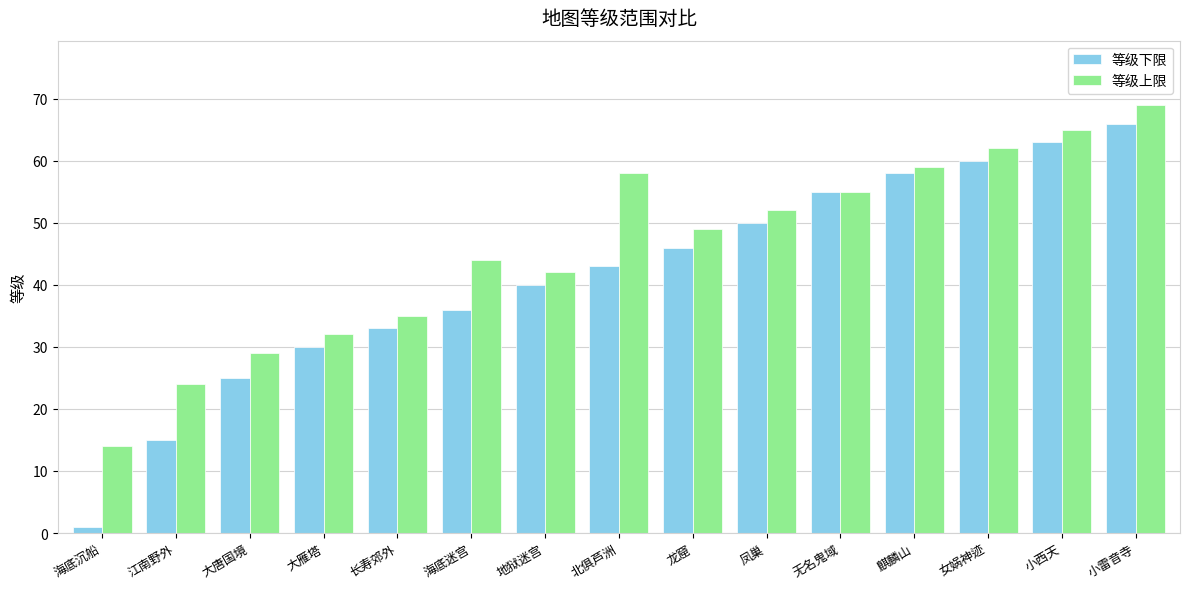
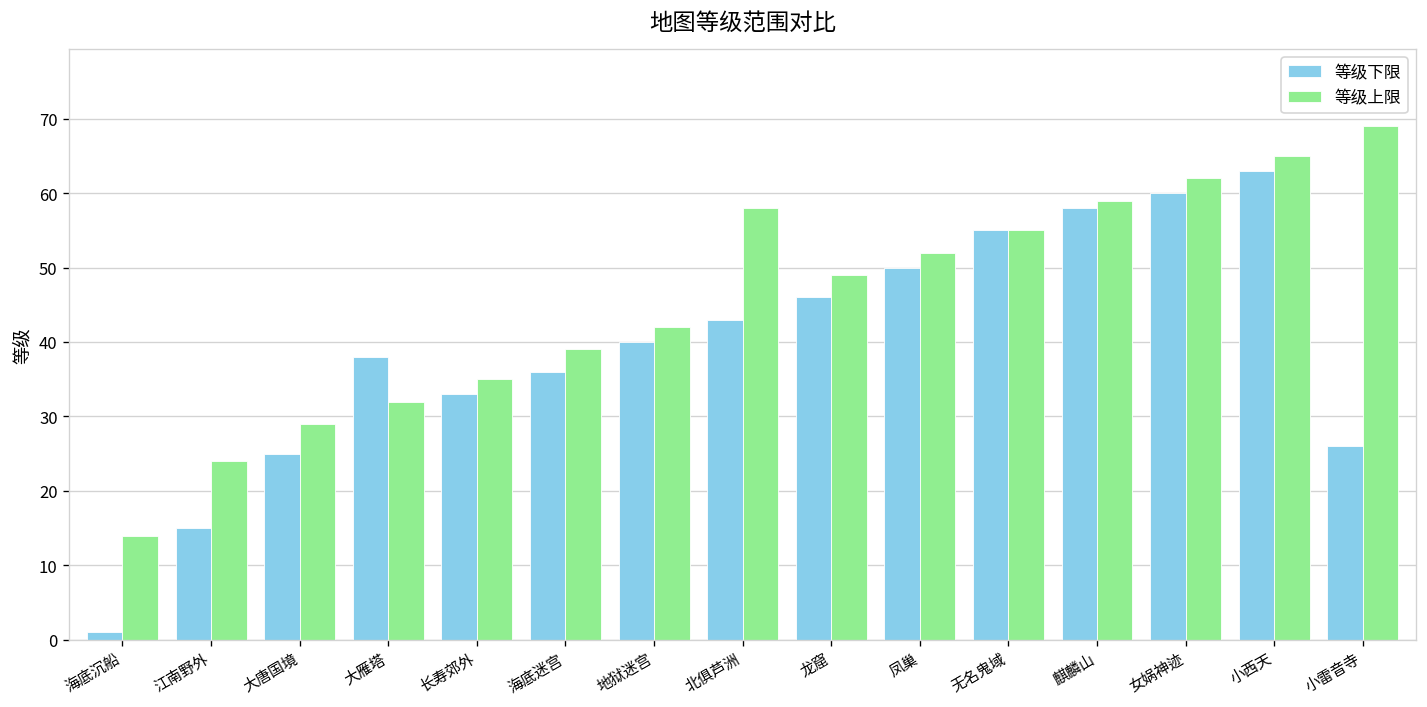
等级下限, 大雁塔: 30 -> 38
等级上限, 海底迷宫: 44 -> 39
等级下限, 小雷音寺: 66 -> 26
